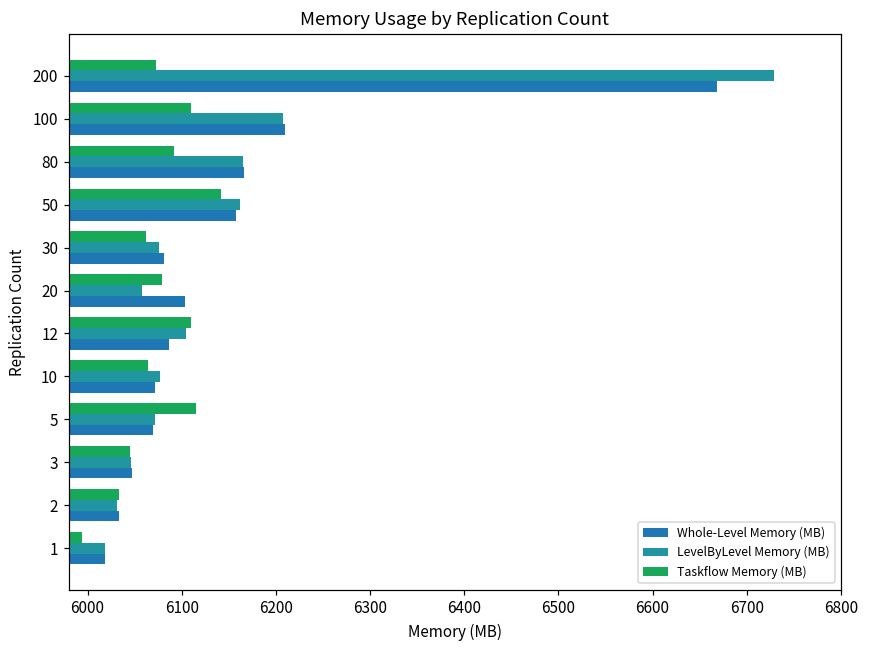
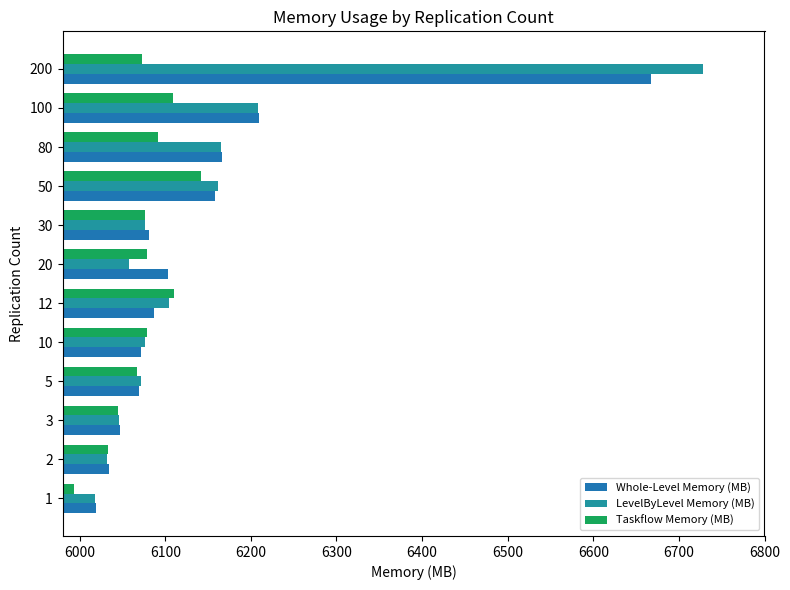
Taskflow Memory (MB), 30: 6060 -> 6080
Taskflow Memory (MB), 10: 6060 -> 6080
Taskflow Memory (MB), 5: 6120 -> 6070
